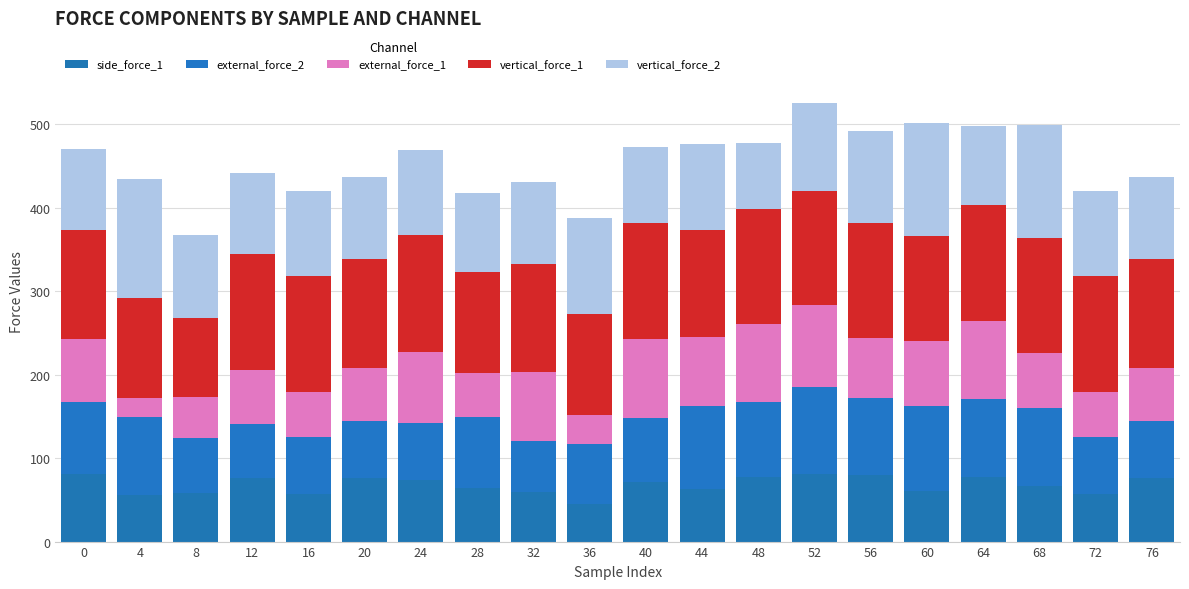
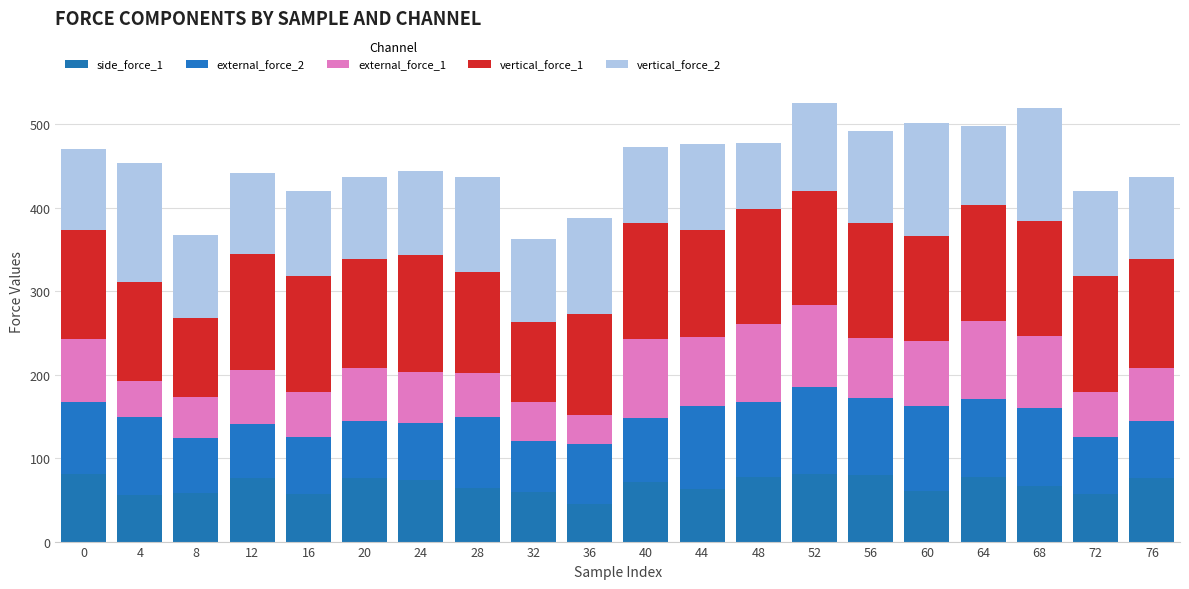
external_force_1, 4: 20 -> 40
external_force_1, 24: 90 -> 60
vertical_force_2, 28: 100 -> 110
external_force_1, 32: 80 -> 50
vertical_force_1, 32: 130 -> 100
external_force_1, 68: 70 -> 90
